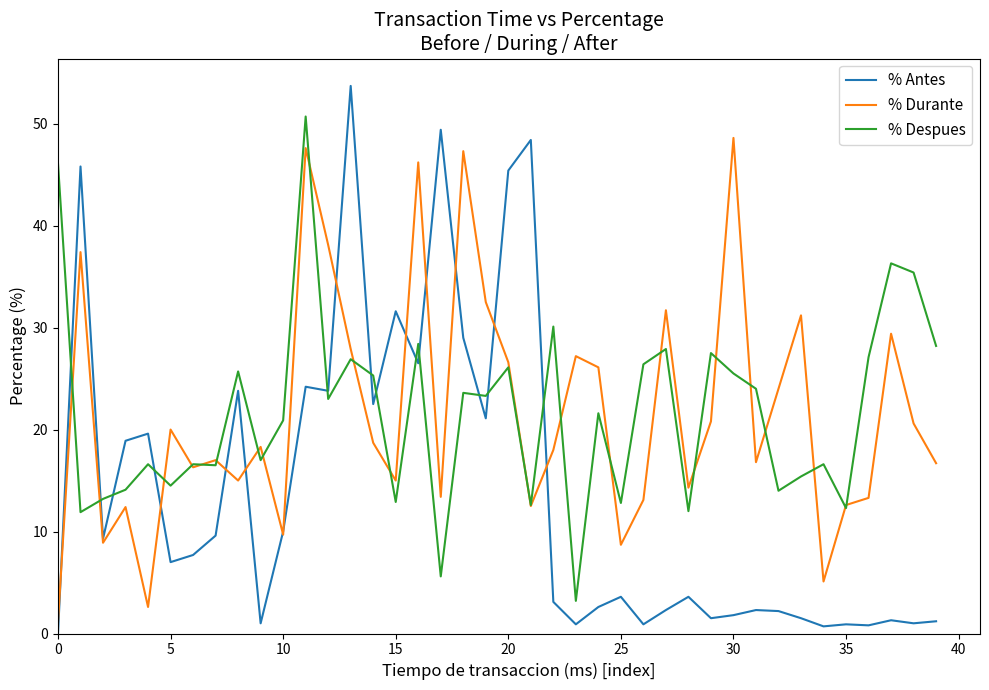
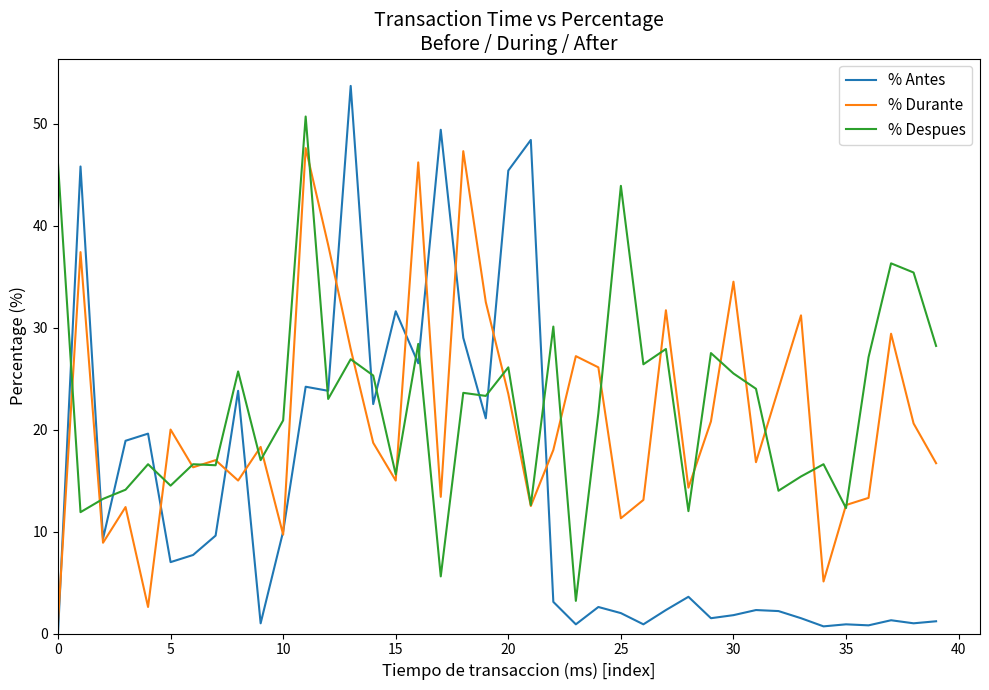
% Despues, 15: 12.9 -> 15.6
% Durante, 20: 26.6 -> 23.5
% Antes, 25: 3.6 -> 2.0
% Durante, 25: 8.7 -> 11.3
% Despues, 25: 12.8 -> 43.9
% Durante, 30: 48.6 -> 34.5
